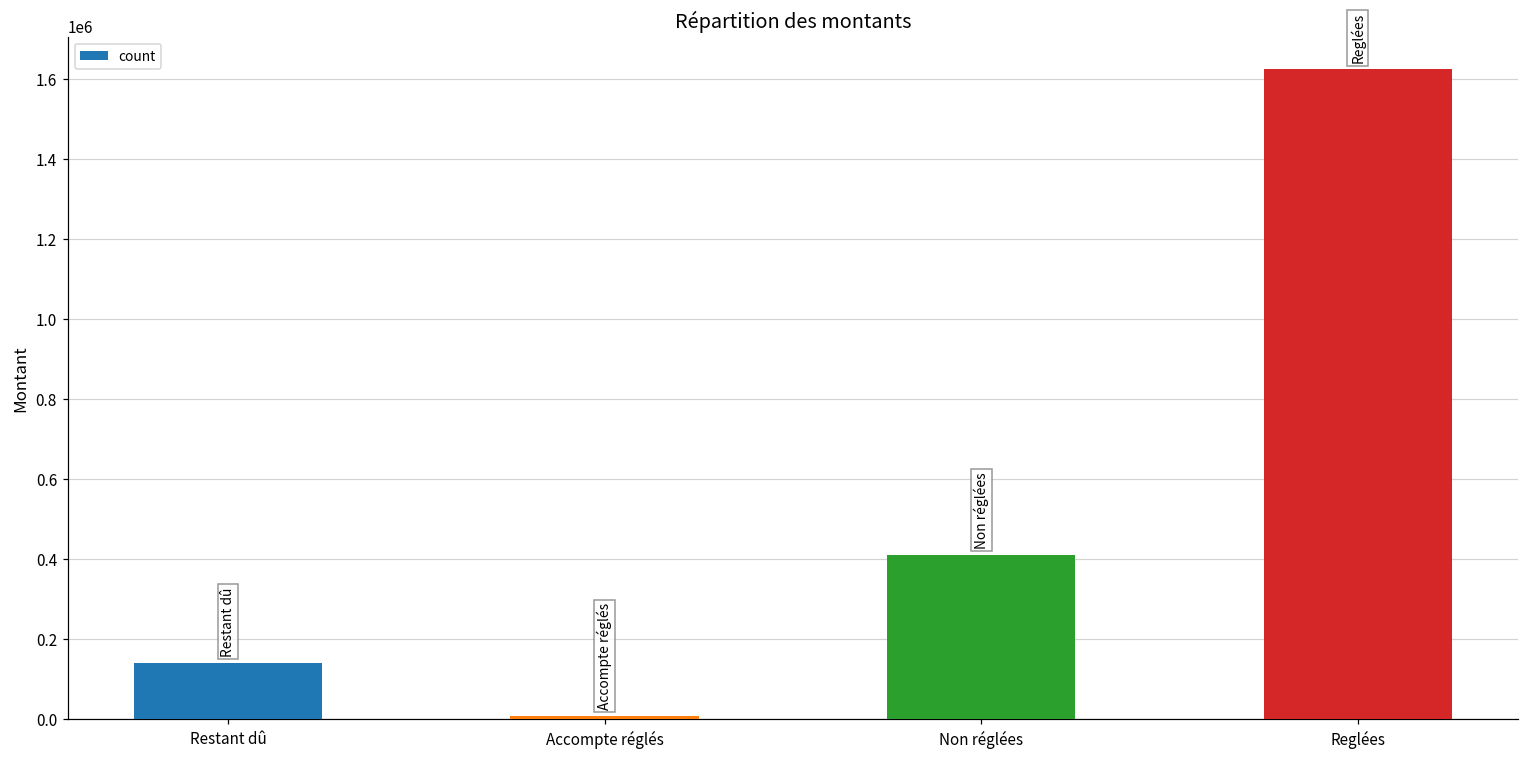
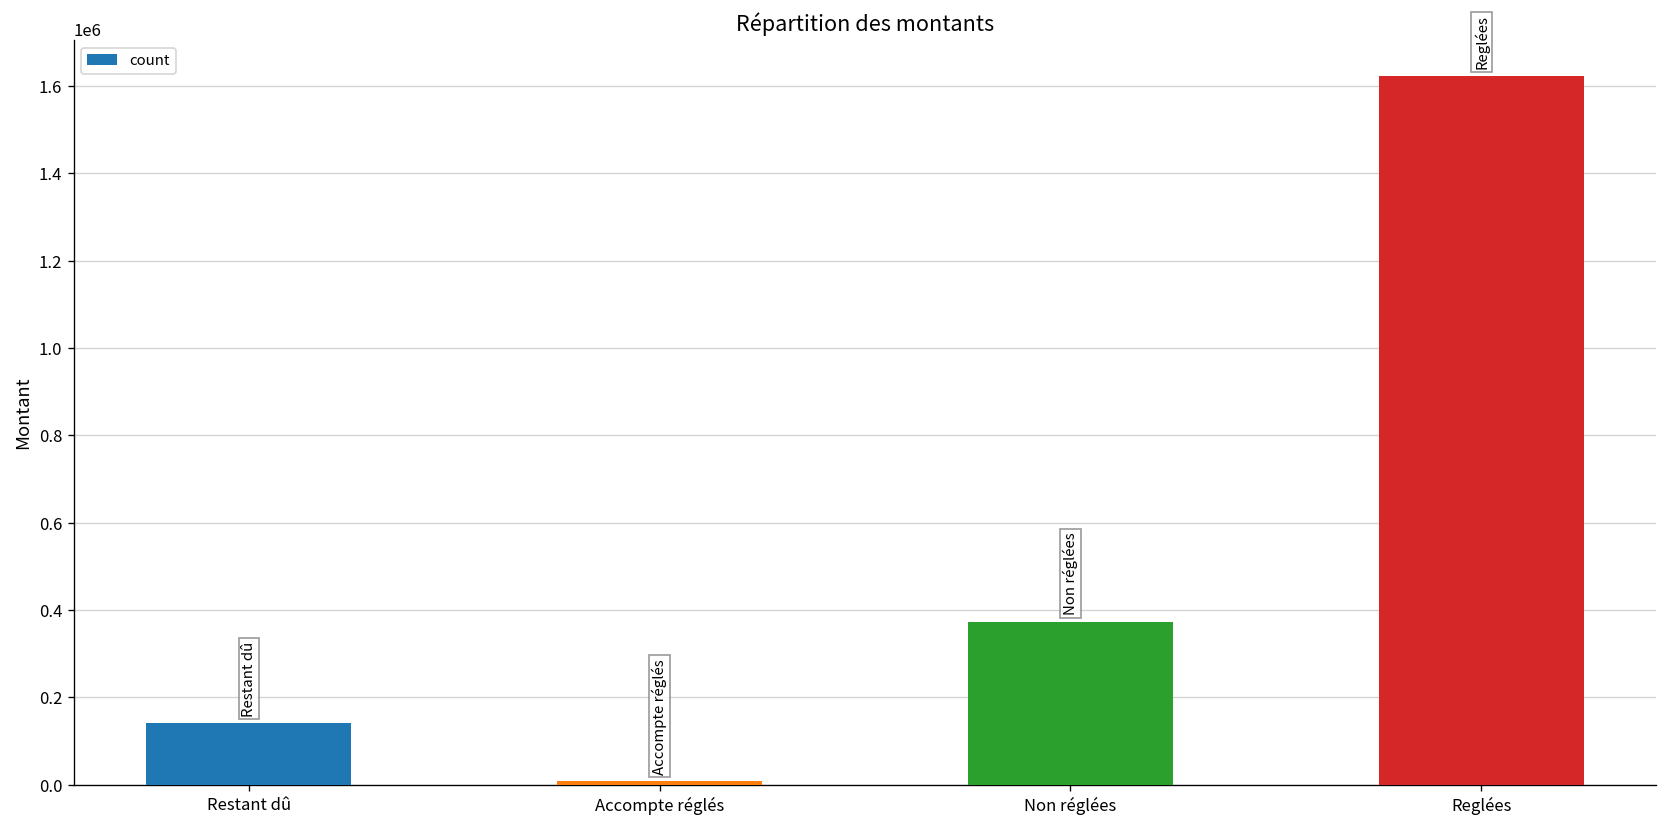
Non réglées: 410000 -> 370000
